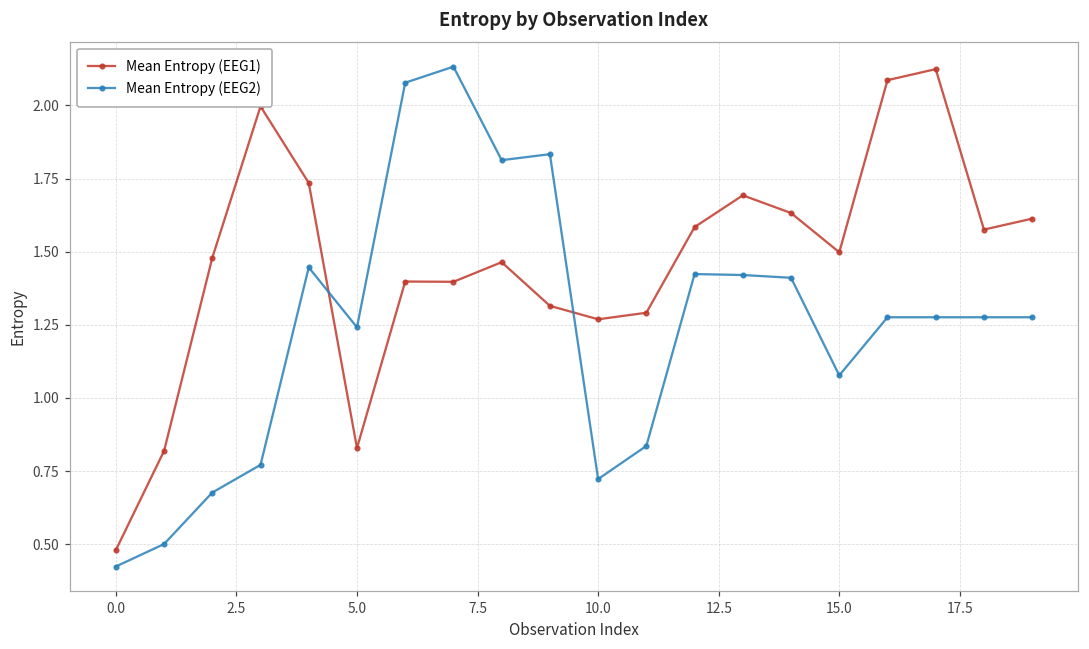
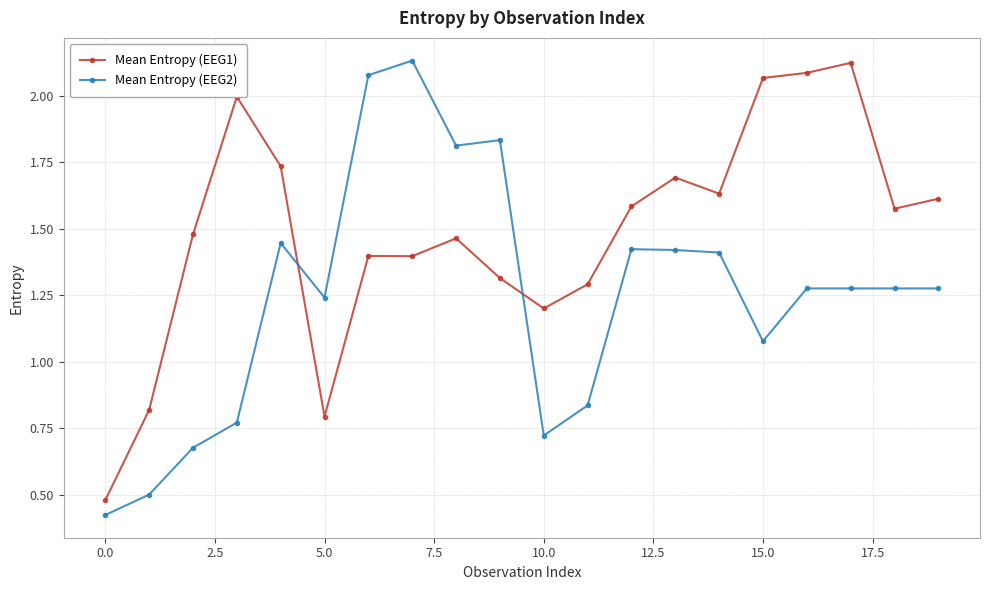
Mean Entropy (EEG1), 5.0: 0.83 -> 0.79
Mean Entropy (EEG1), 10.0: 1.27 -> 1.20
Mean Entropy (EEG1), 15.0: 1.50 -> 2.07
